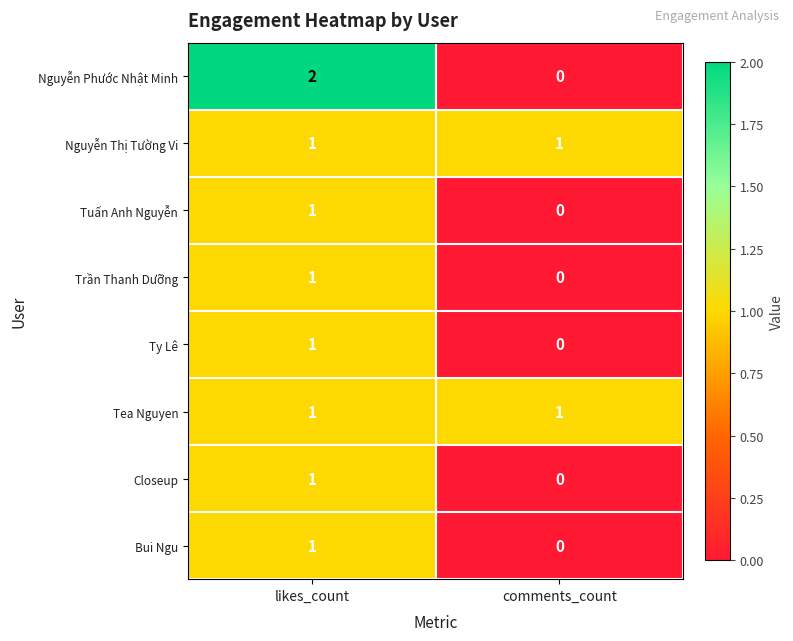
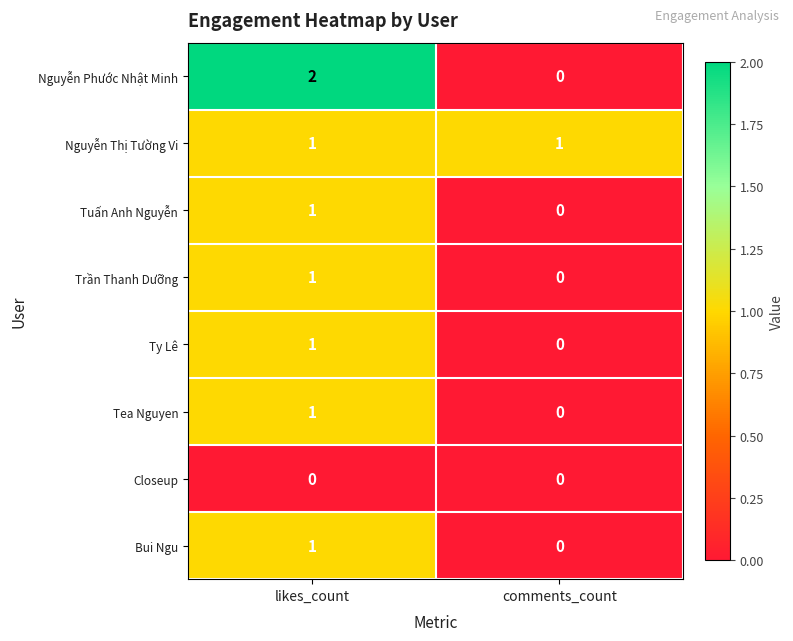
Tea Nguyen, comments_count: 1 -> 0
Closeup, likes_count: 1 -> 0
